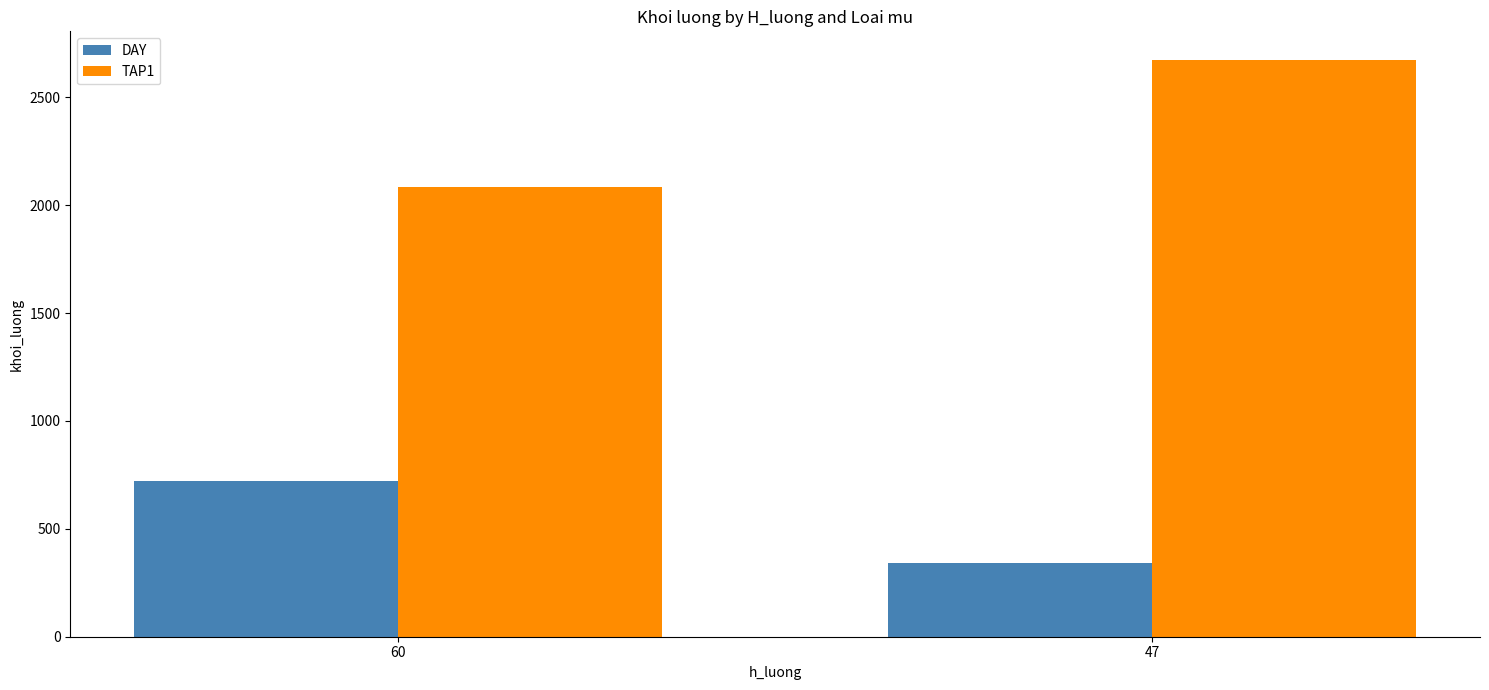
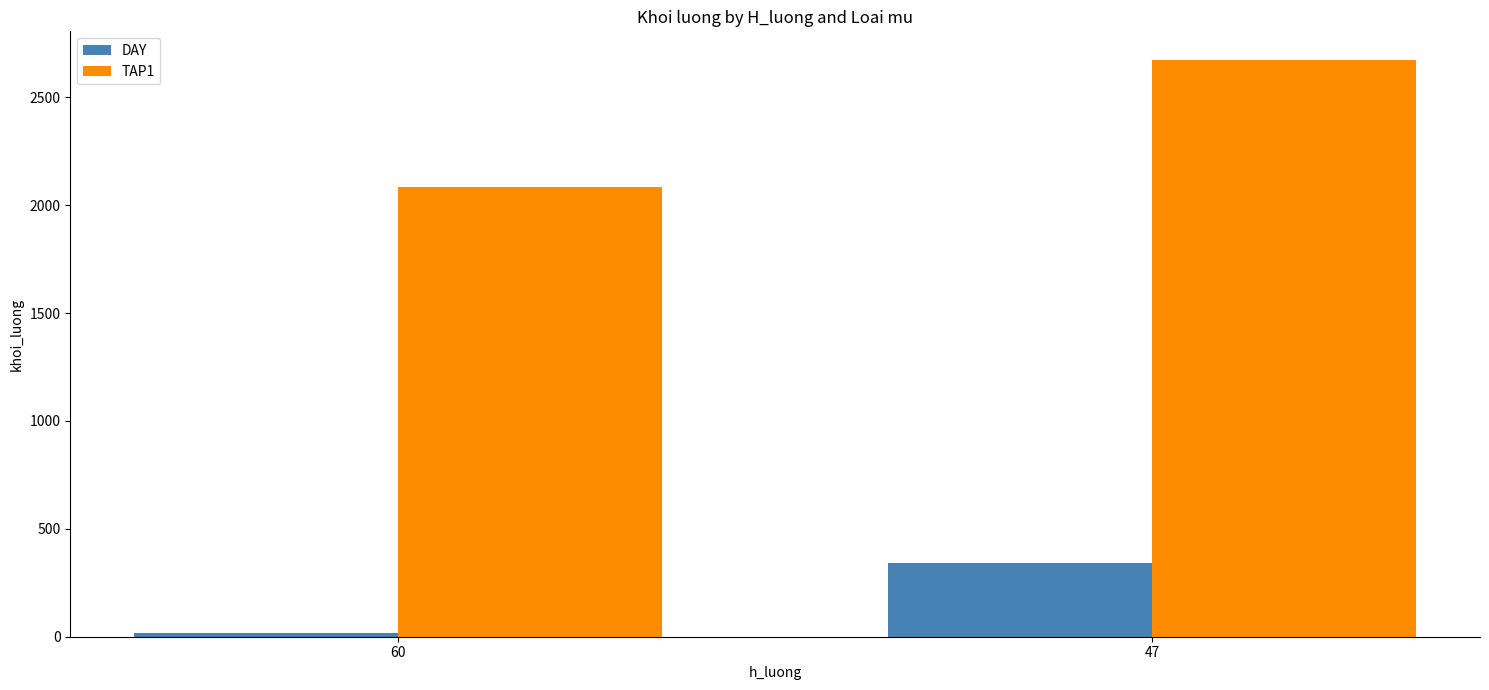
DAY, 60: 720 -> 20
